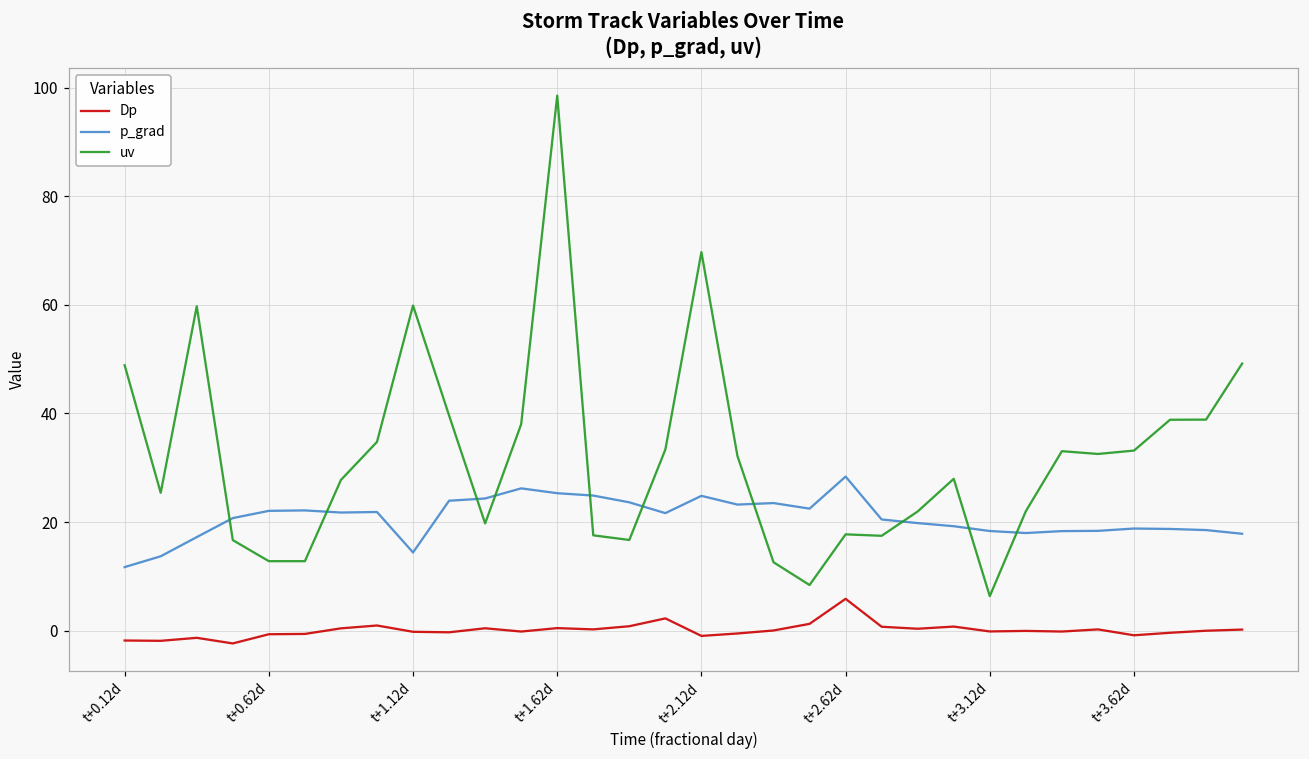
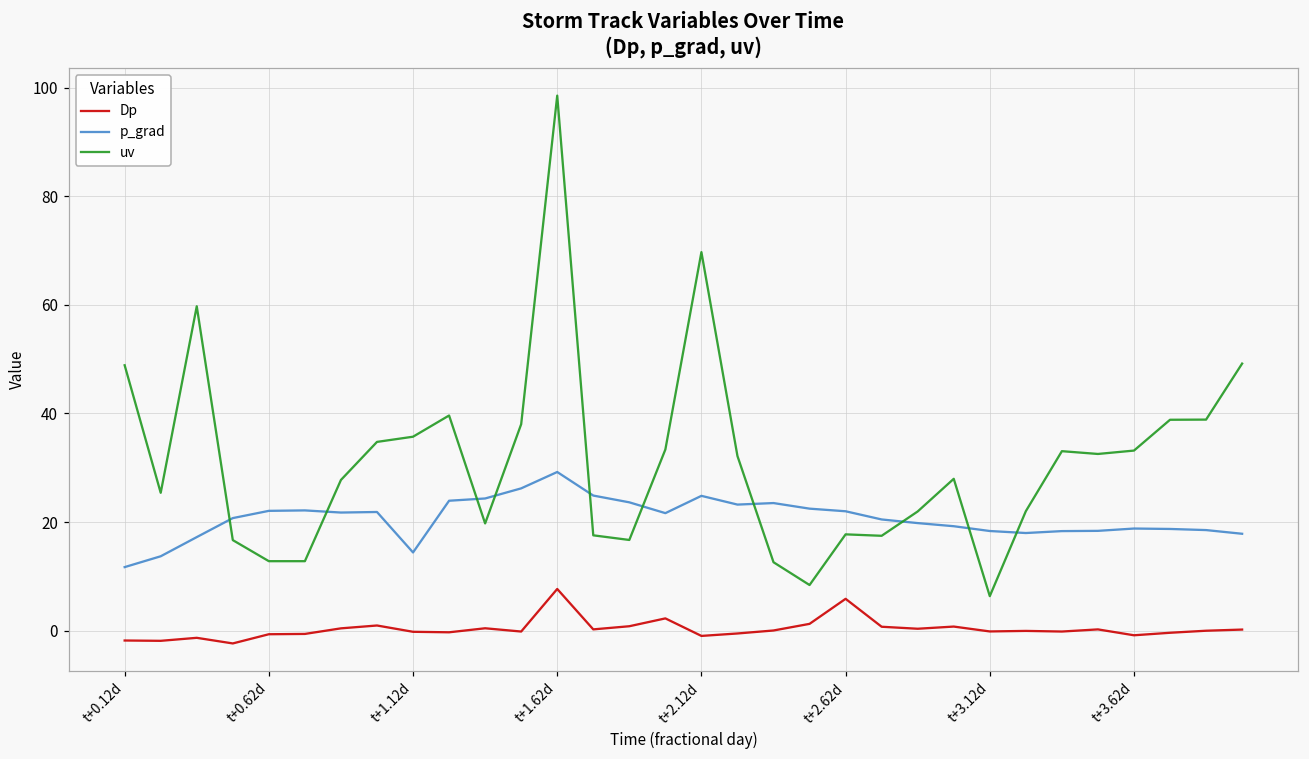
uv, t+1.12d: 60 -> 36
Dp, t+1.62d: 0 -> 8
p_grad, t+1.62d: 25 -> 29
p_grad, t+2.62d: 28 -> 22
